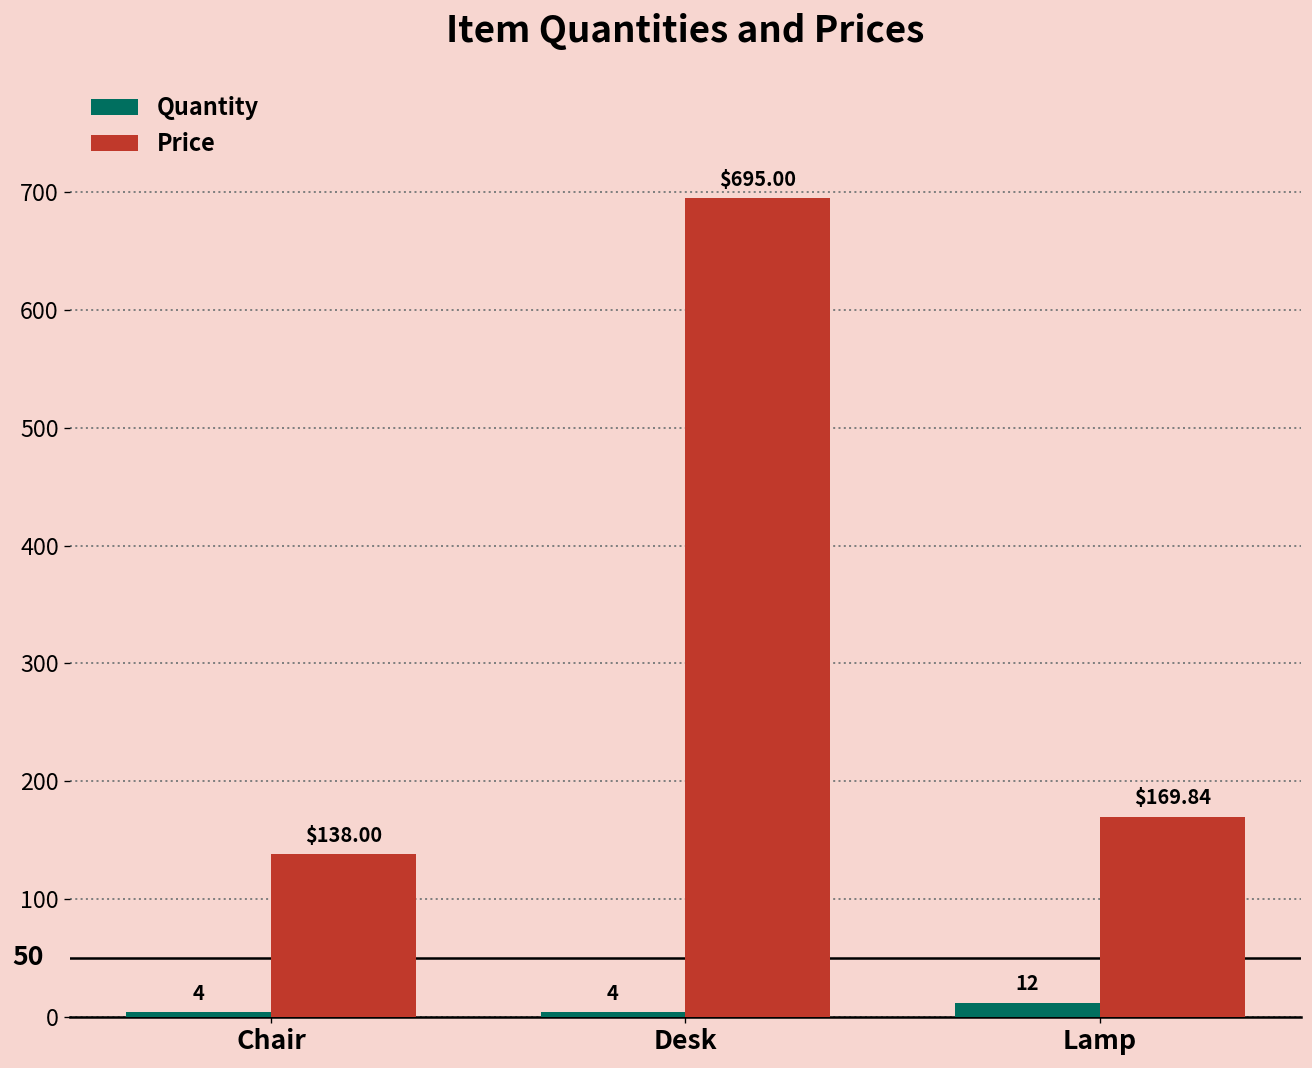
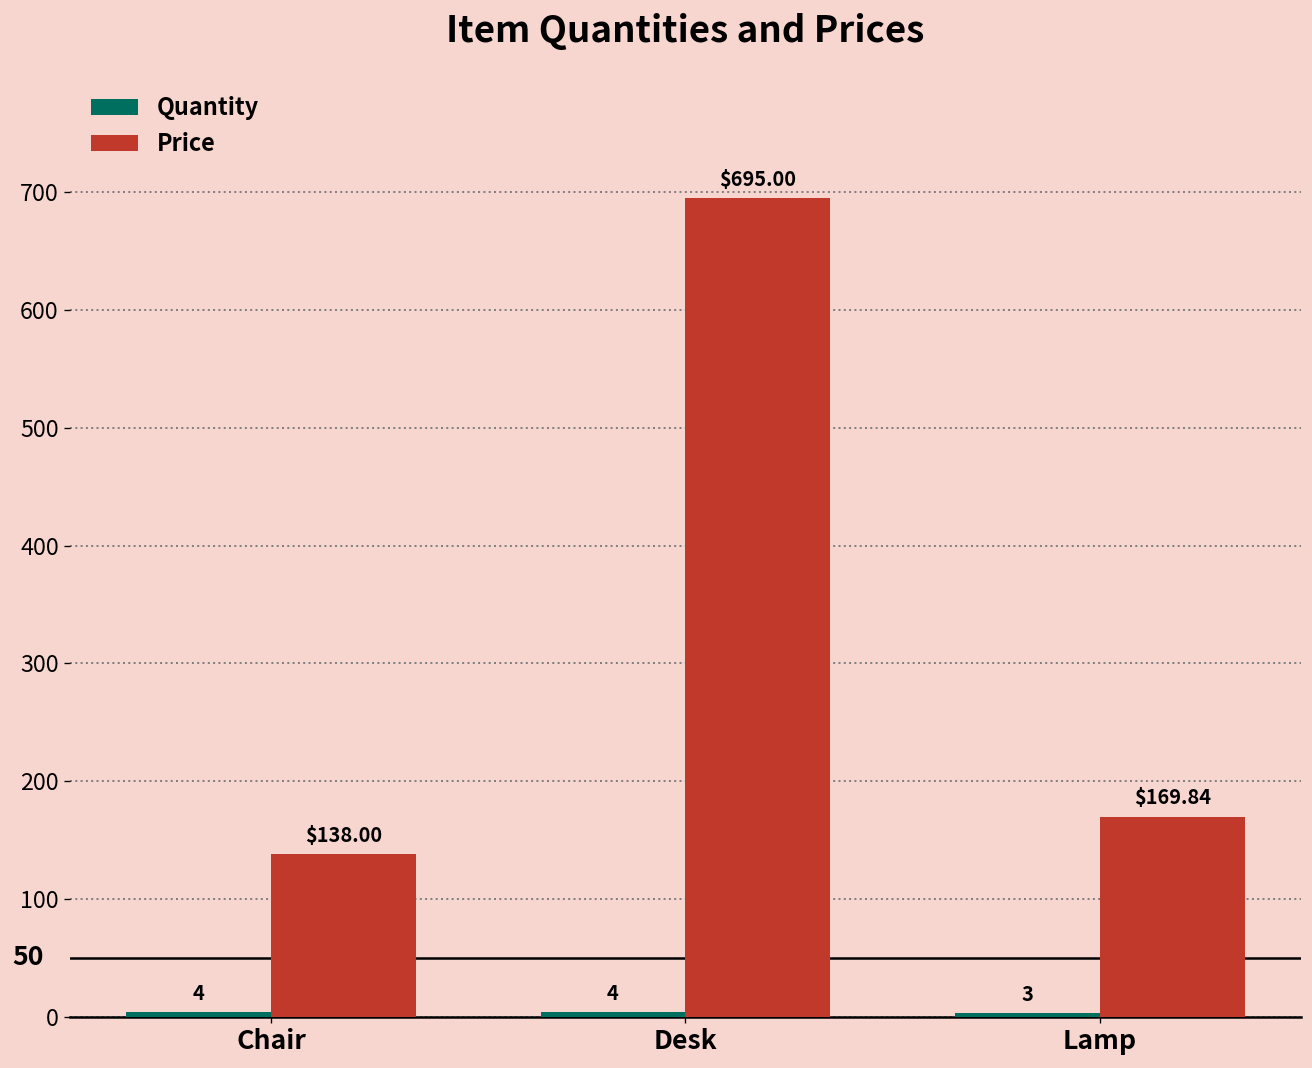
Quantity, Lamp: 12 -> 3
